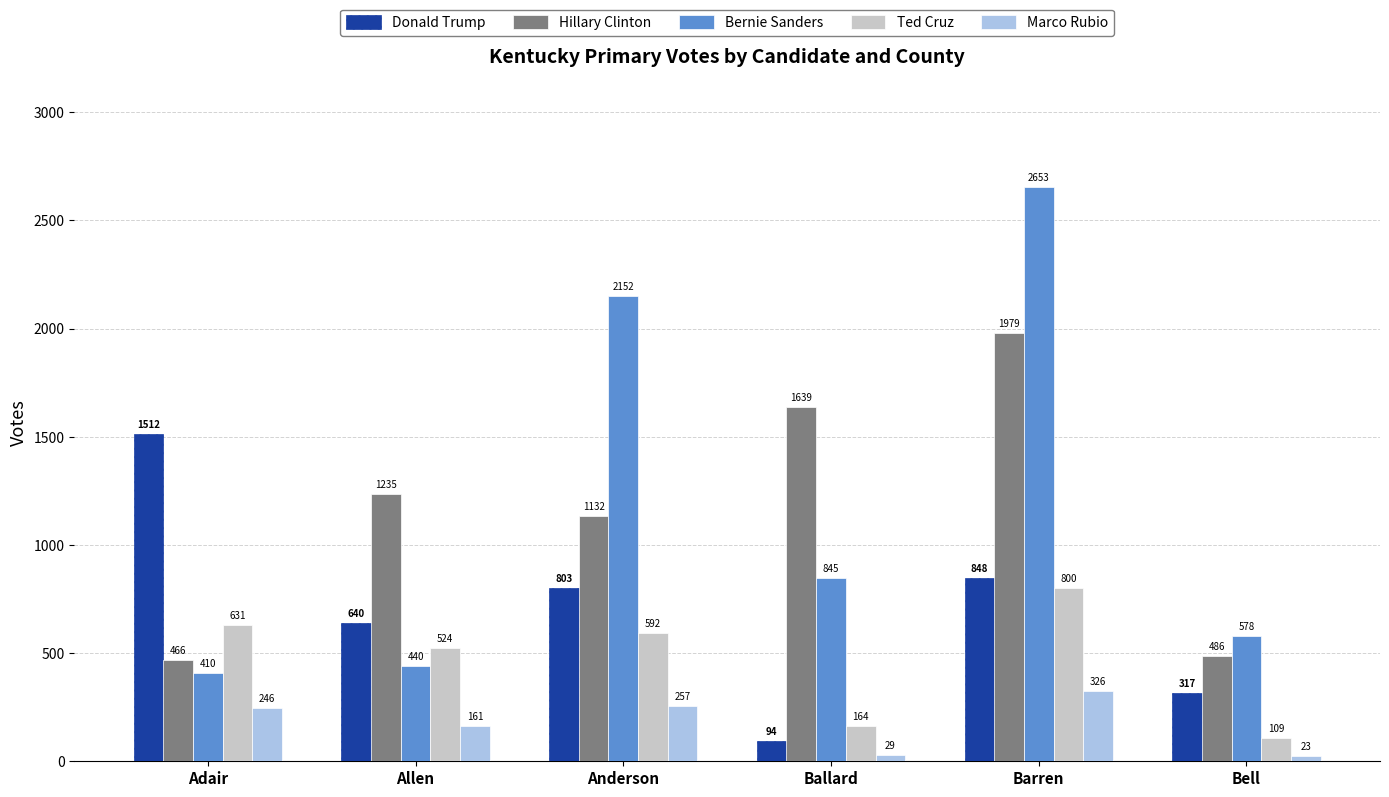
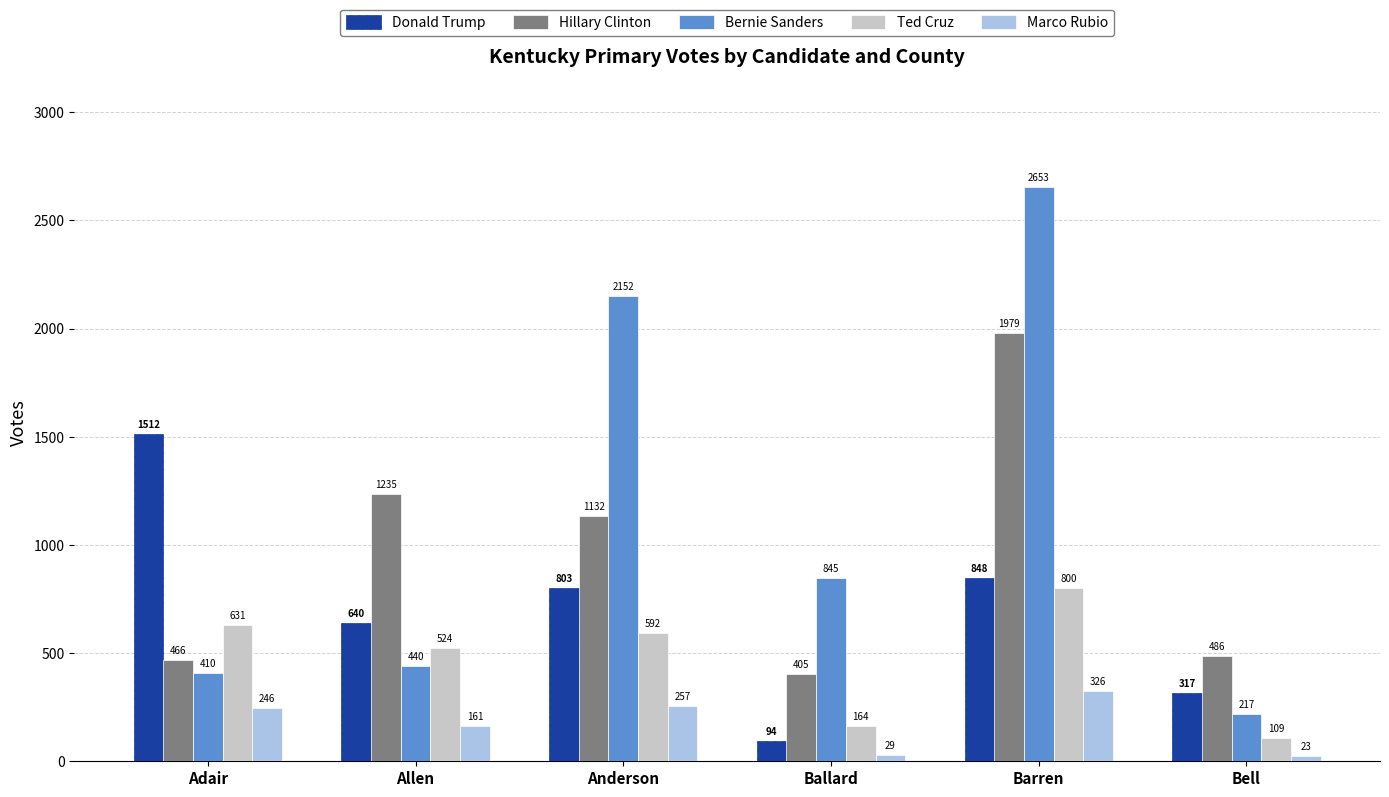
Hillary Clinton, Ballard: 1639 -> 405
Bernie Sanders, Bell: 578 -> 217
